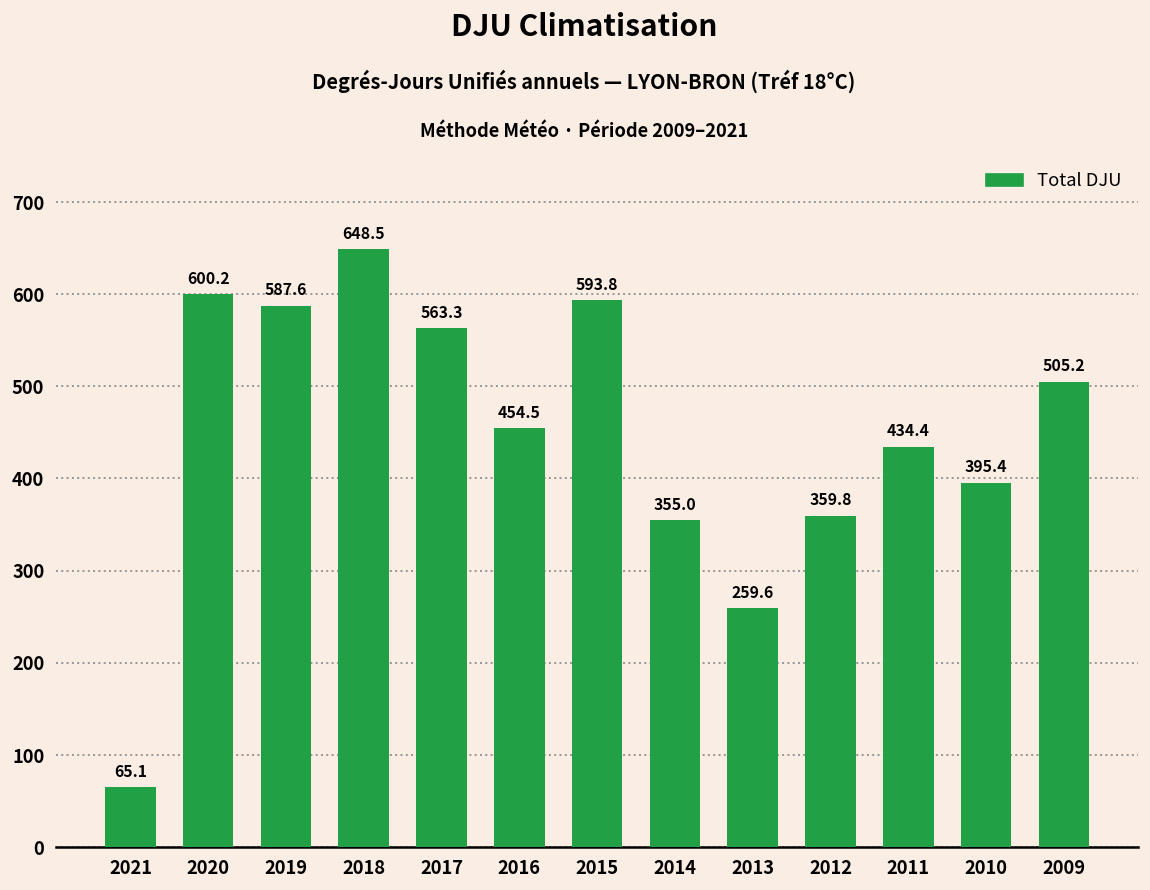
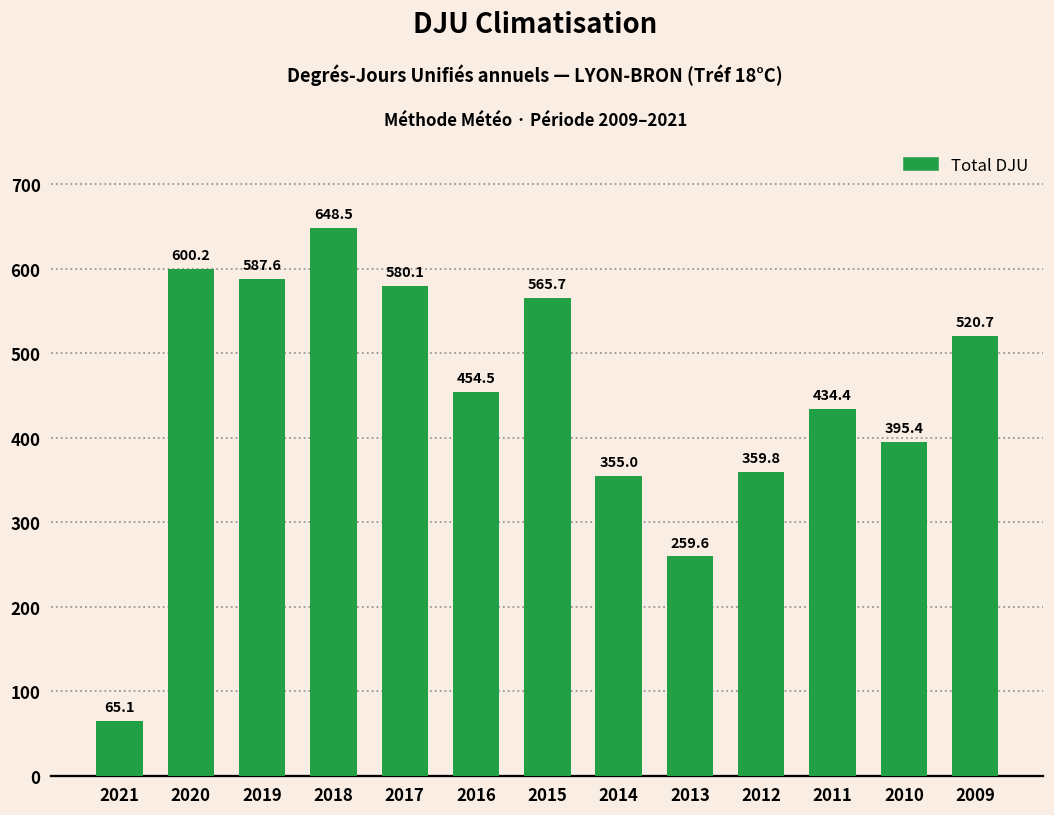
2017: 563.3 -> 580.1
2015: 593.8 -> 565.7
2009: 505.2 -> 520.7
